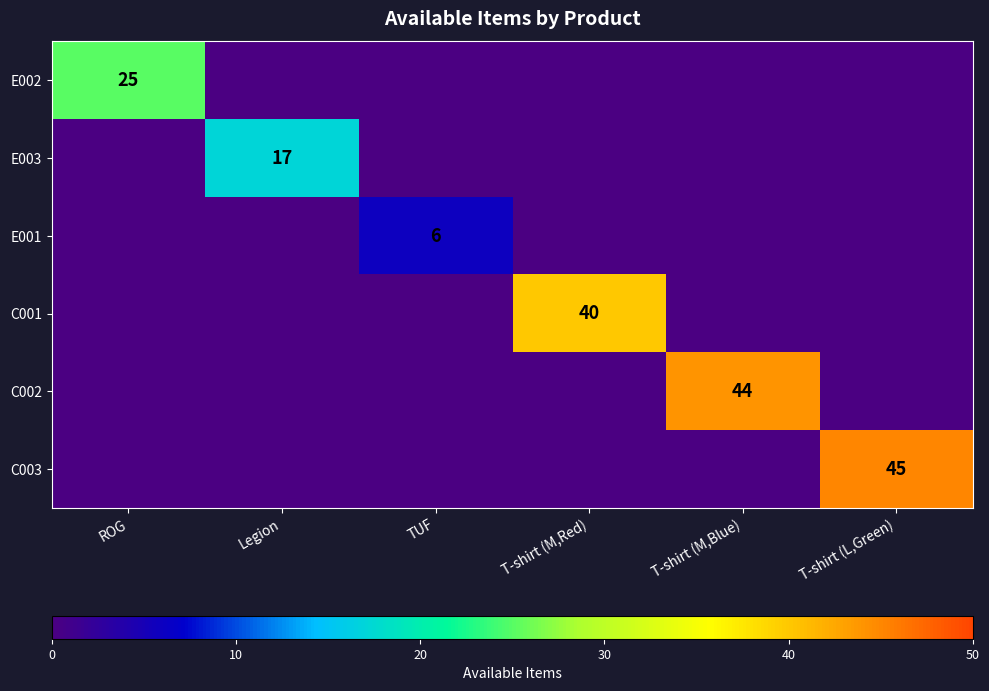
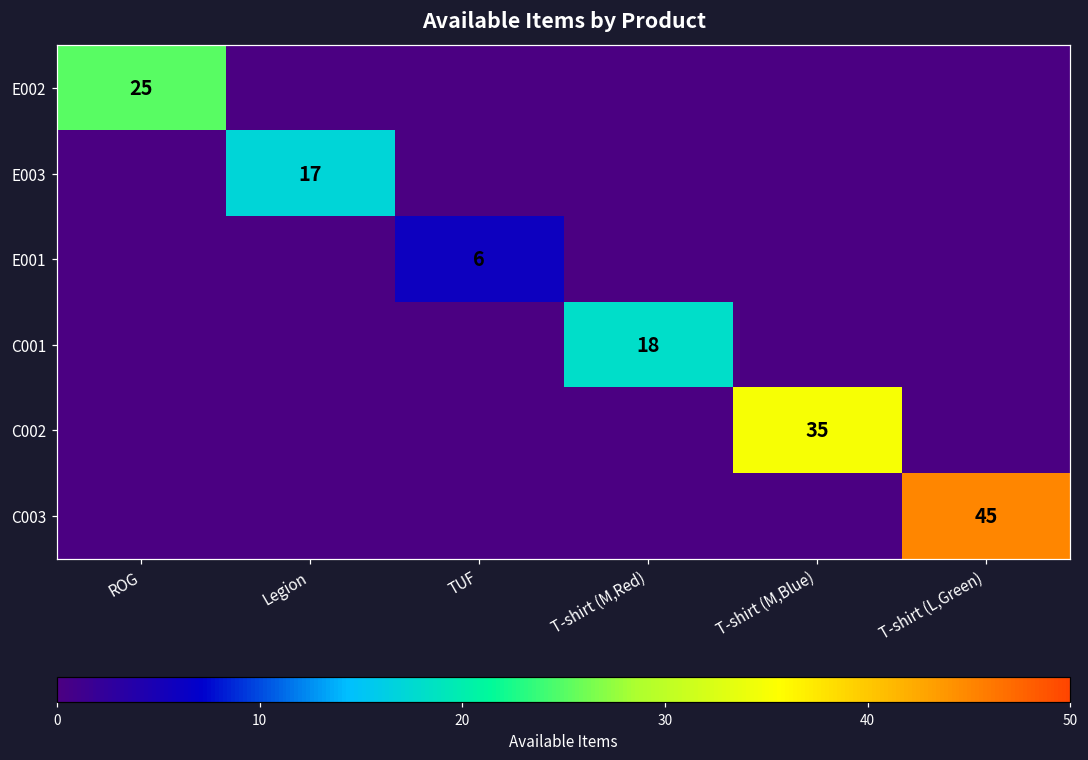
C001, T-shirt (M,Red): 40 -> 18
C002, T-shirt (M,Blue): 44 -> 35
